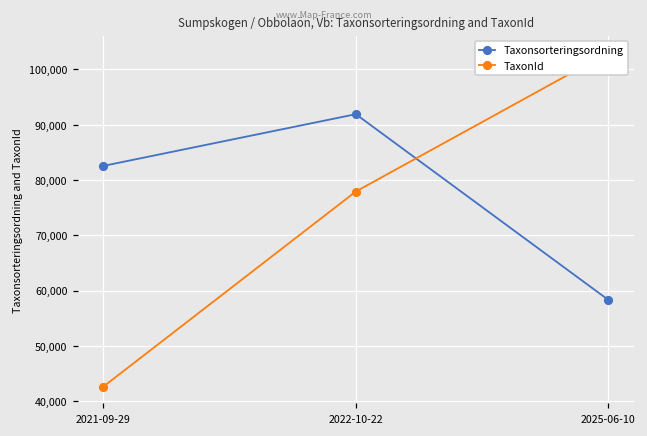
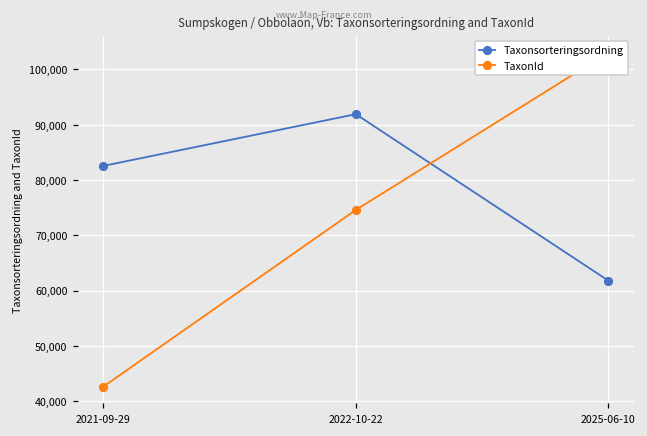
TaxonId, 2022-10-22: 78,000 -> 75,000
Taxonsorteringsordning, 2025-06-10: 58,000 -> 62,000
